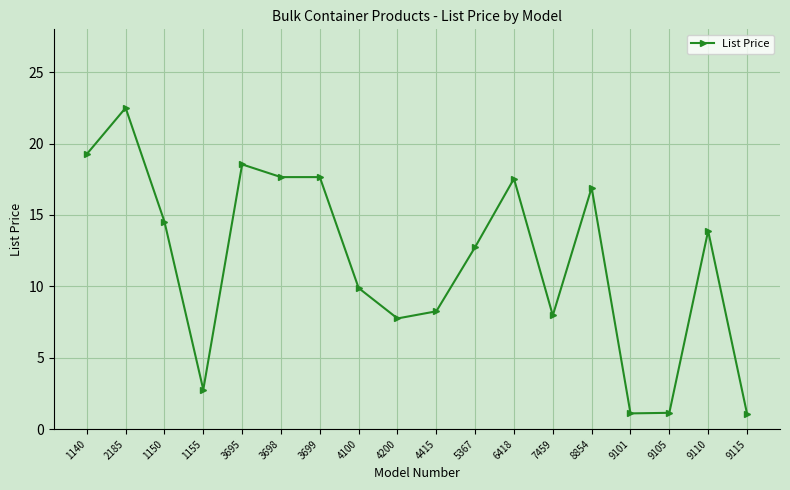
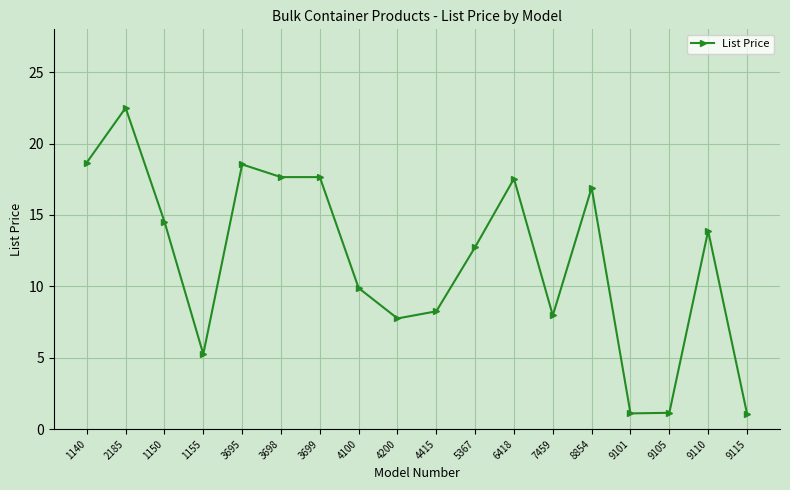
1140: 19.3 -> 18.7
1155: 2.8 -> 5.3
